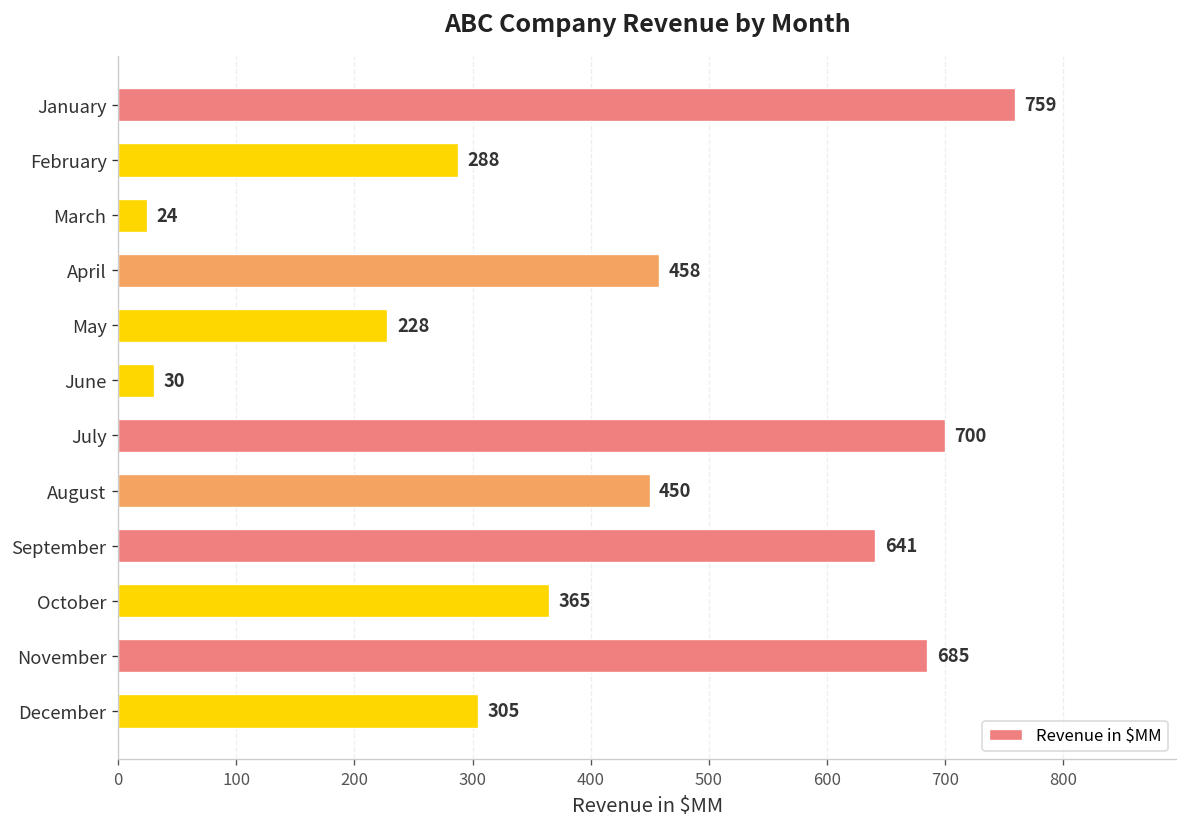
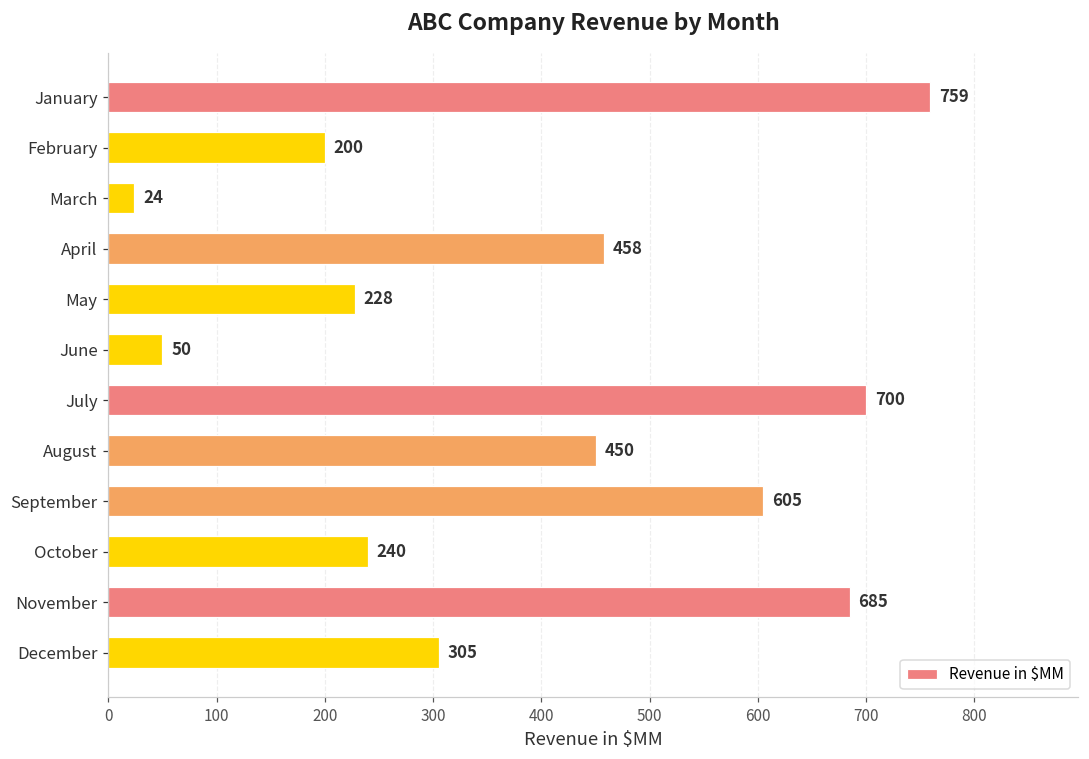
February: 288 -> 200
June: 30 -> 50
September: 641 -> 605
October: 365 -> 240
